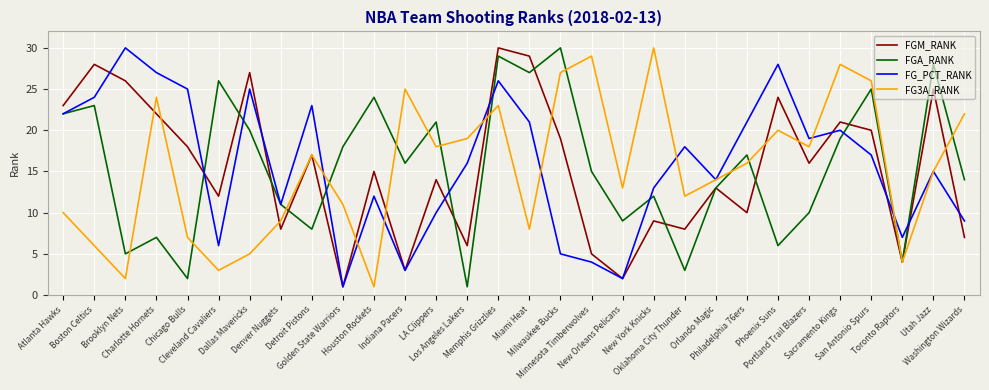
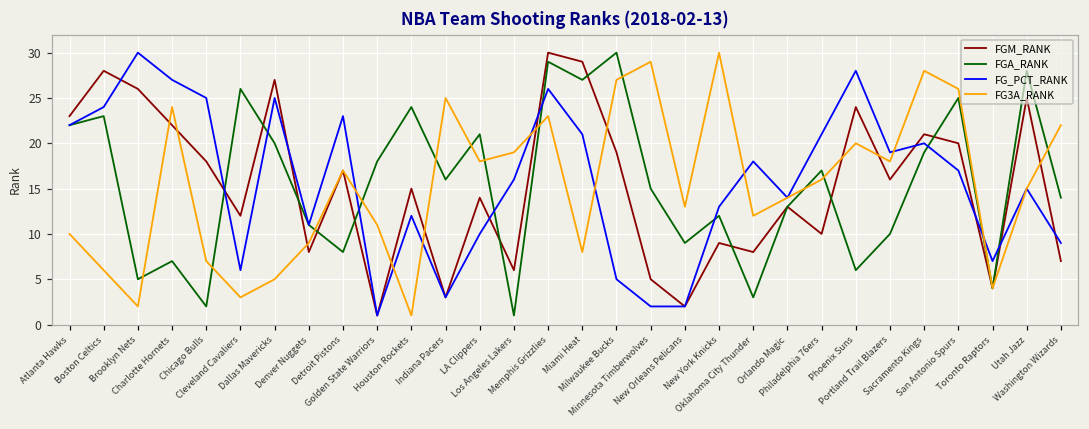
FG_PCT_RANK, Minnesota Timberwolves: 4 -> 2
